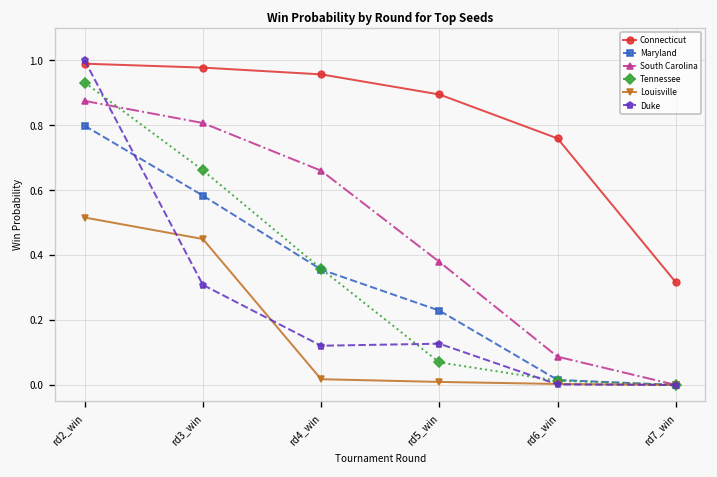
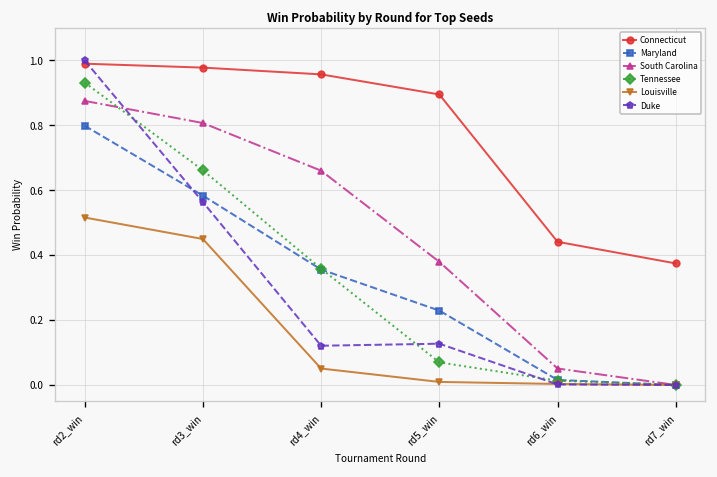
Duke, rd3_win: 0.31 -> 0.56
Louisville, rd4_win: 0.02 -> 0.05
Connecticut, rd6_win: 0.76 -> 0.44
South Carolina, rd6_win: 0.09 -> 0.05
Connecticut, rd7_win: 0.32 -> 0.37
